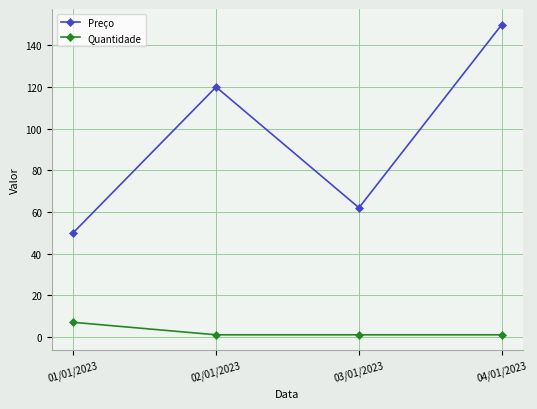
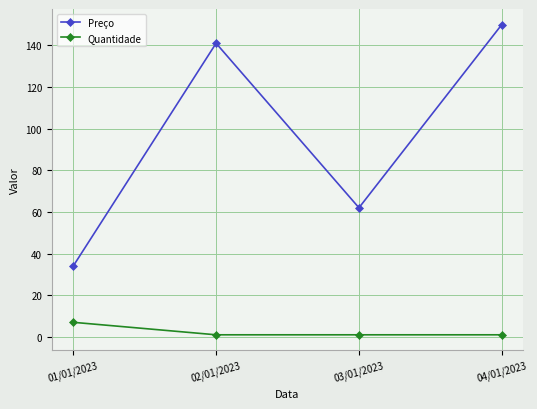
Preço, 01/01/2023: 50 -> 34
Preço, 02/01/2023: 120 -> 141
